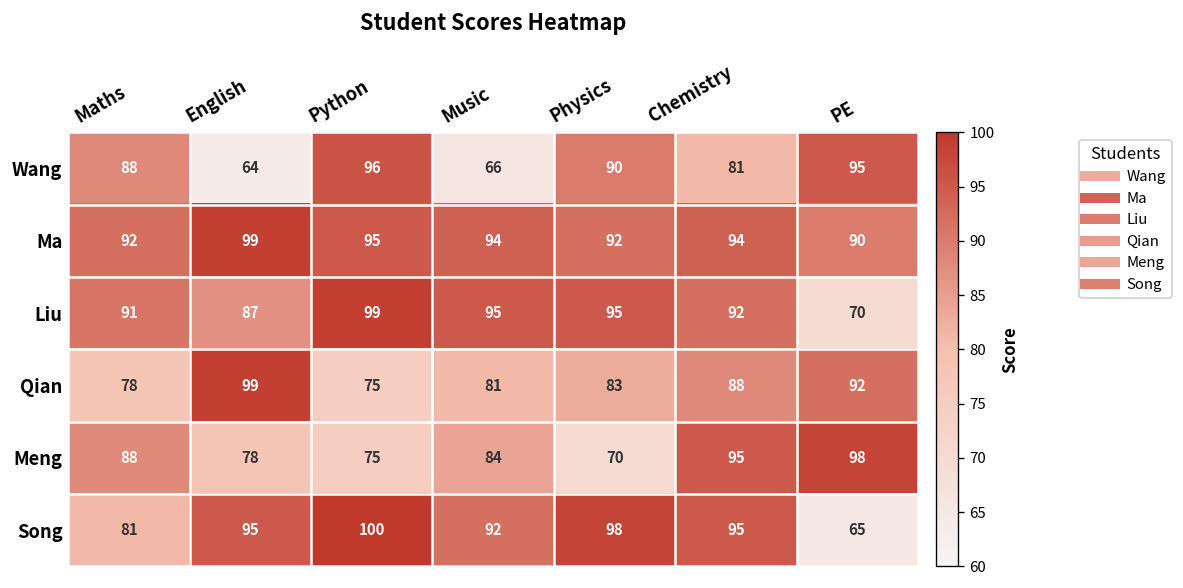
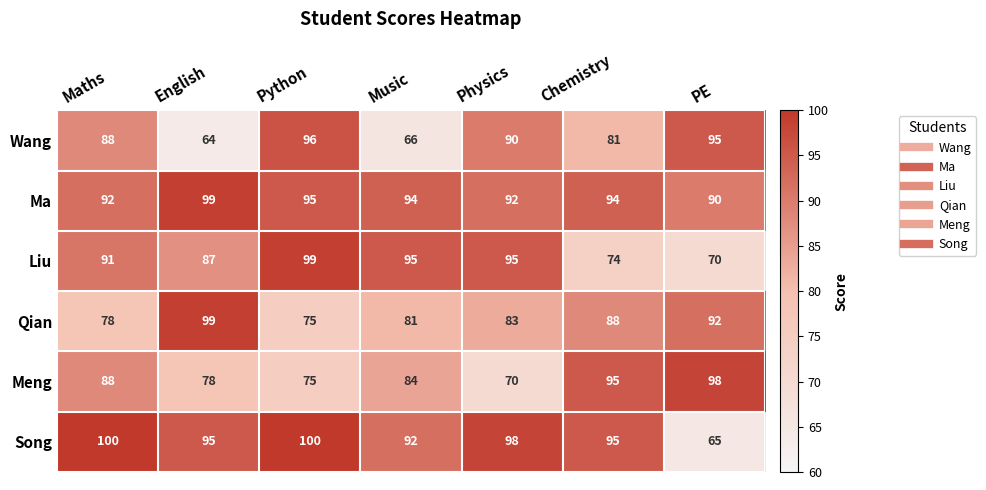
Liu, Chemistry: 92 -> 74
Song, Maths: 81 -> 100
